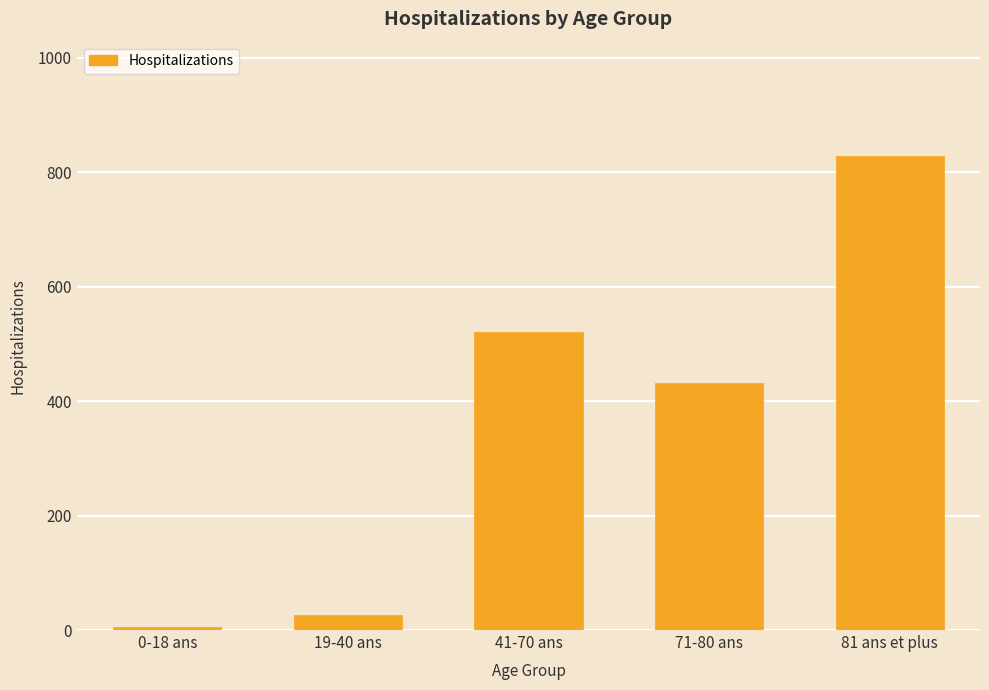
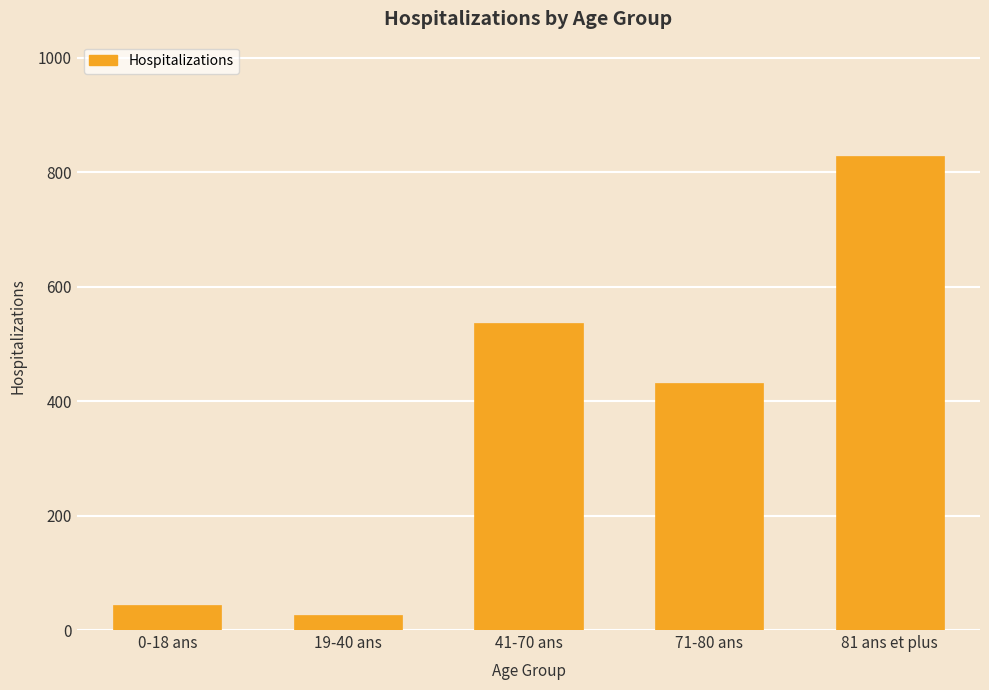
0-18 ans: 10 -> 40
41-70 ans: 520 -> 540
